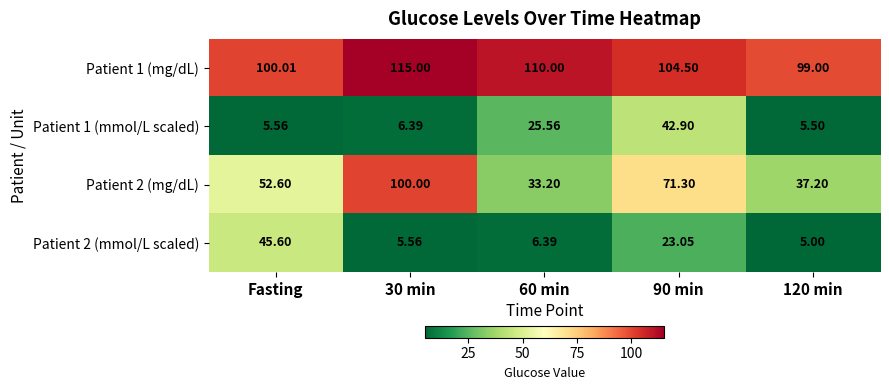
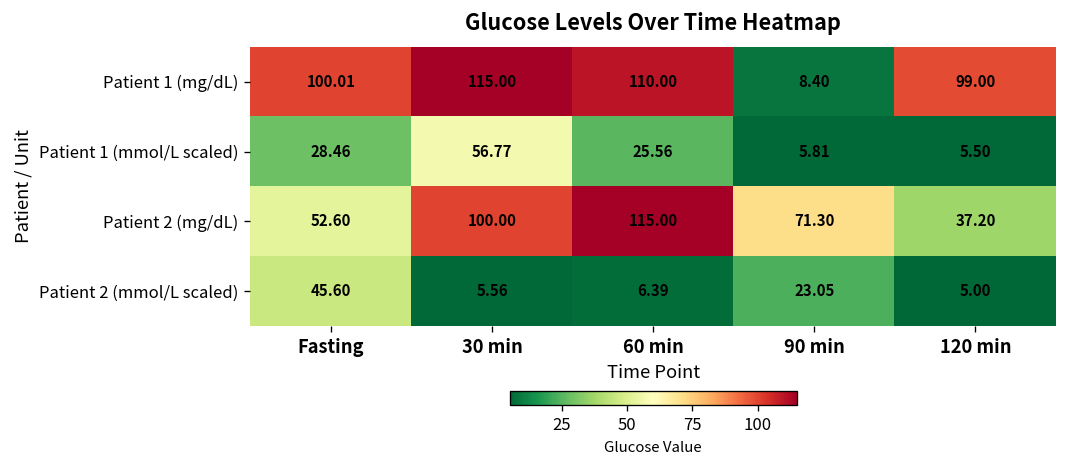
Patient 1 (mg/dL), 90 min: 104.50 -> 8.40
Patient 1 (mmol/L scaled), Fasting: 5.56 -> 28.46
Patient 1 (mmol/L scaled), 30 min: 6.39 -> 56.77
Patient 1 (mmol/L scaled), 90 min: 42.90 -> 5.81
Patient 2 (mg/dL), 60 min: 33.20 -> 115.00
